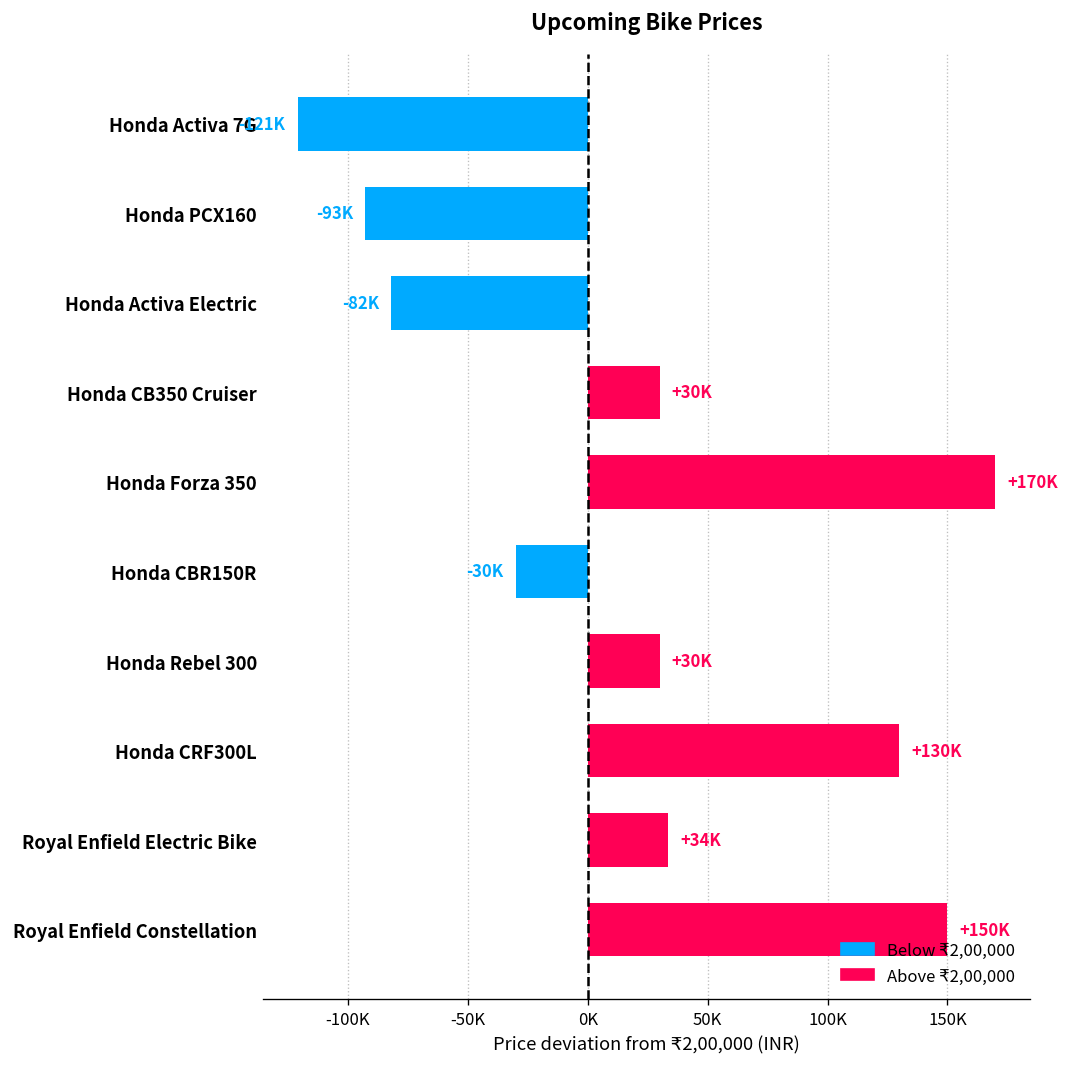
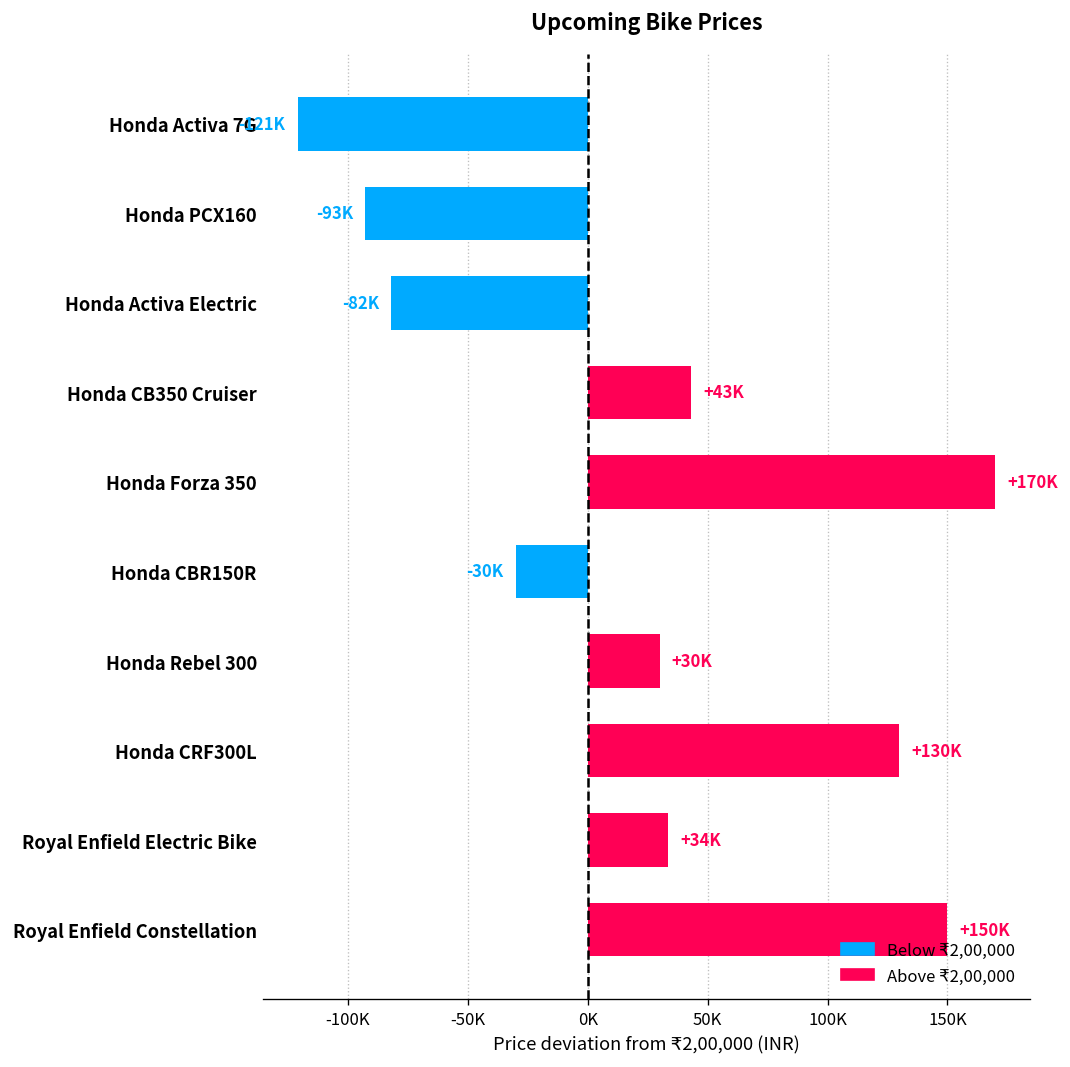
Honda CB350 Cruiser: +30K -> +43K
